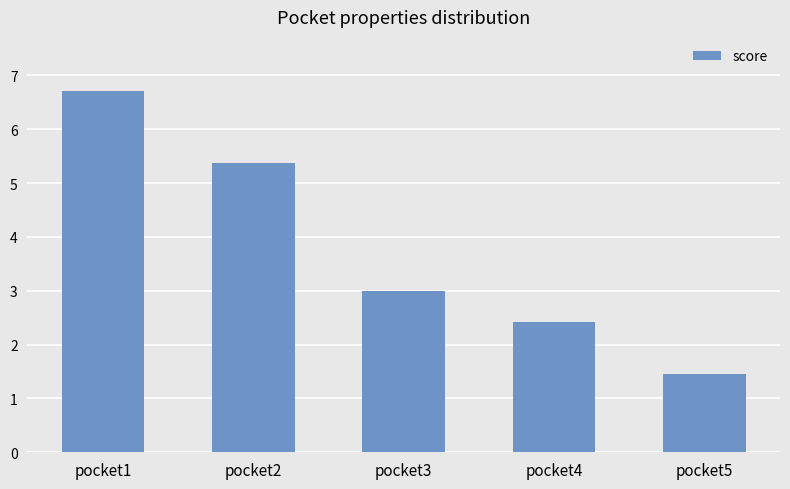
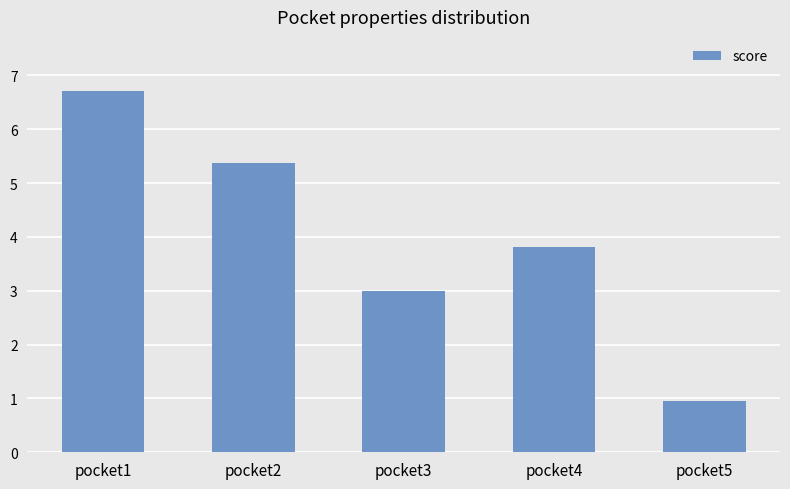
pocket4: 2.4 -> 3.8
pocket5: 1.5 -> 1.0
